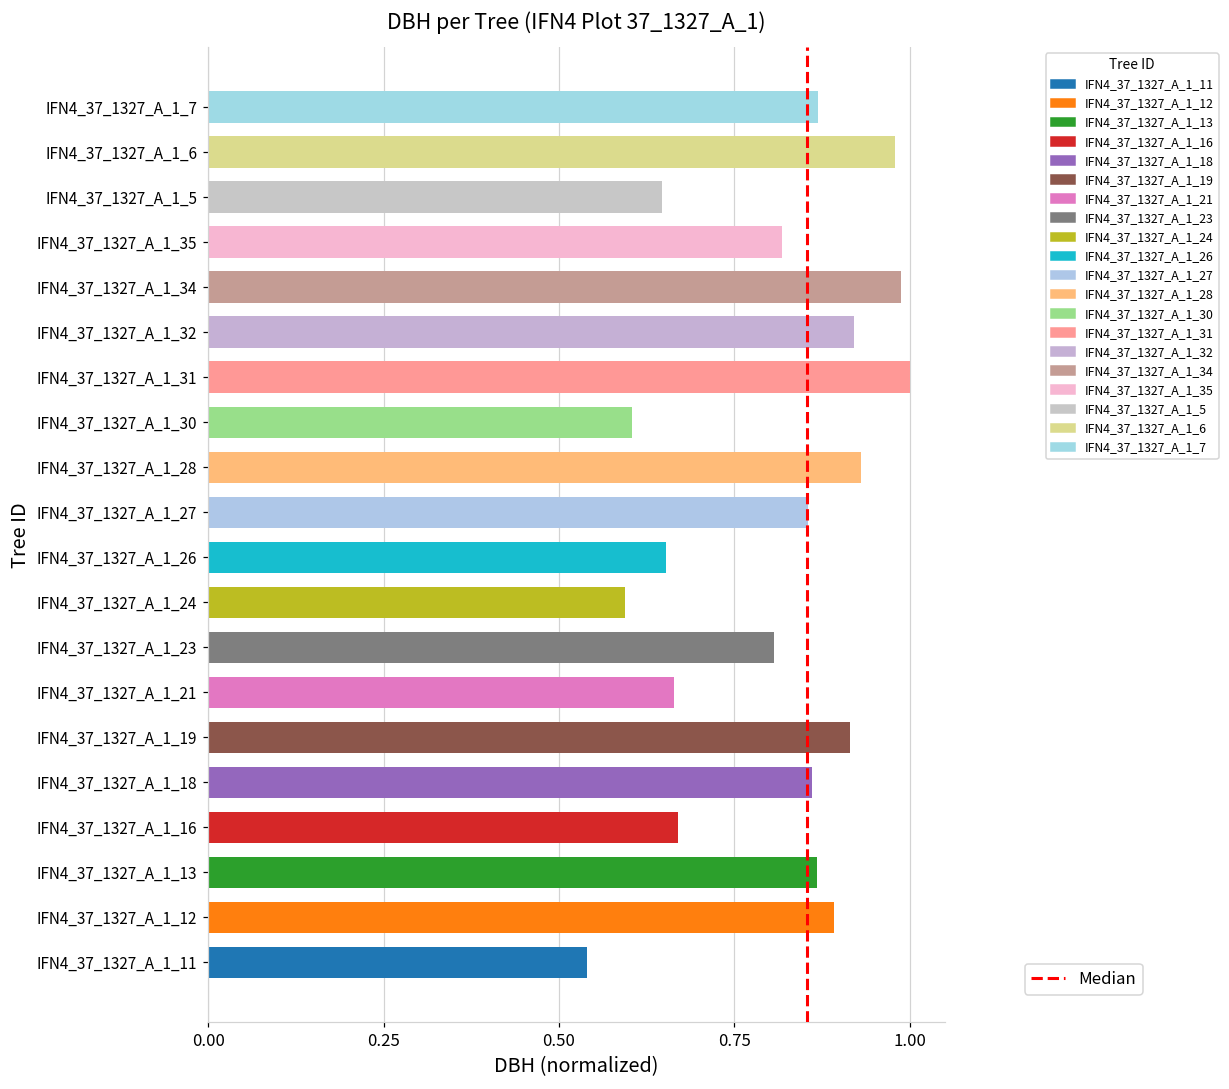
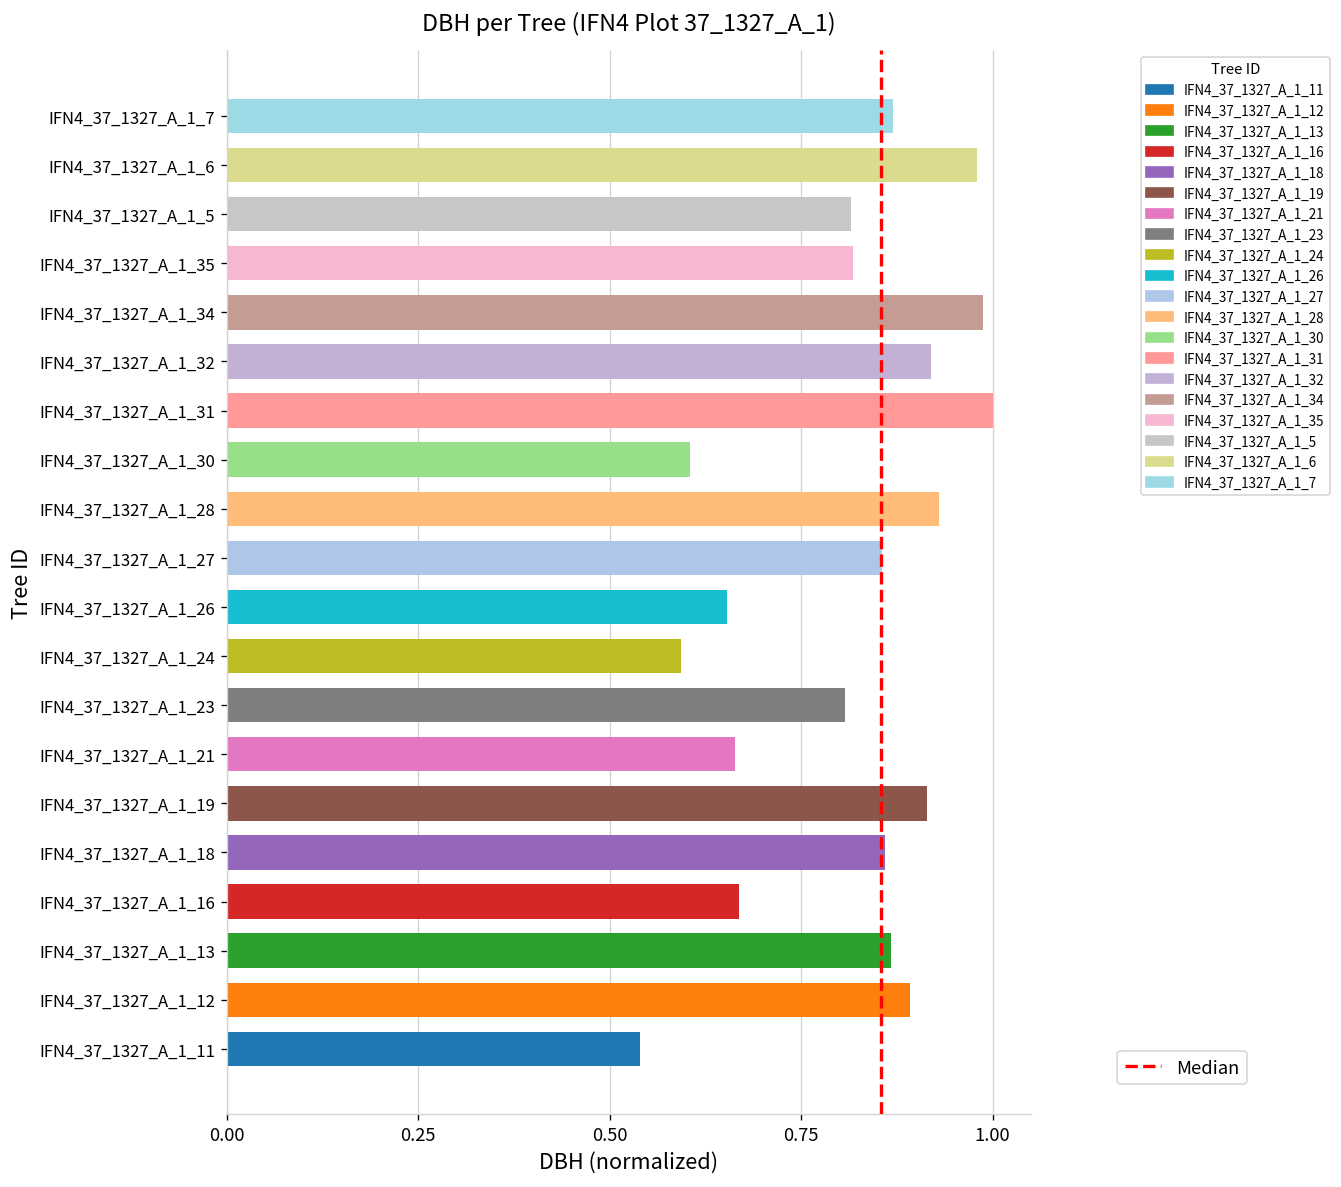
IFN4_37_1327_A_1_5: 0.65 -> 0.81
